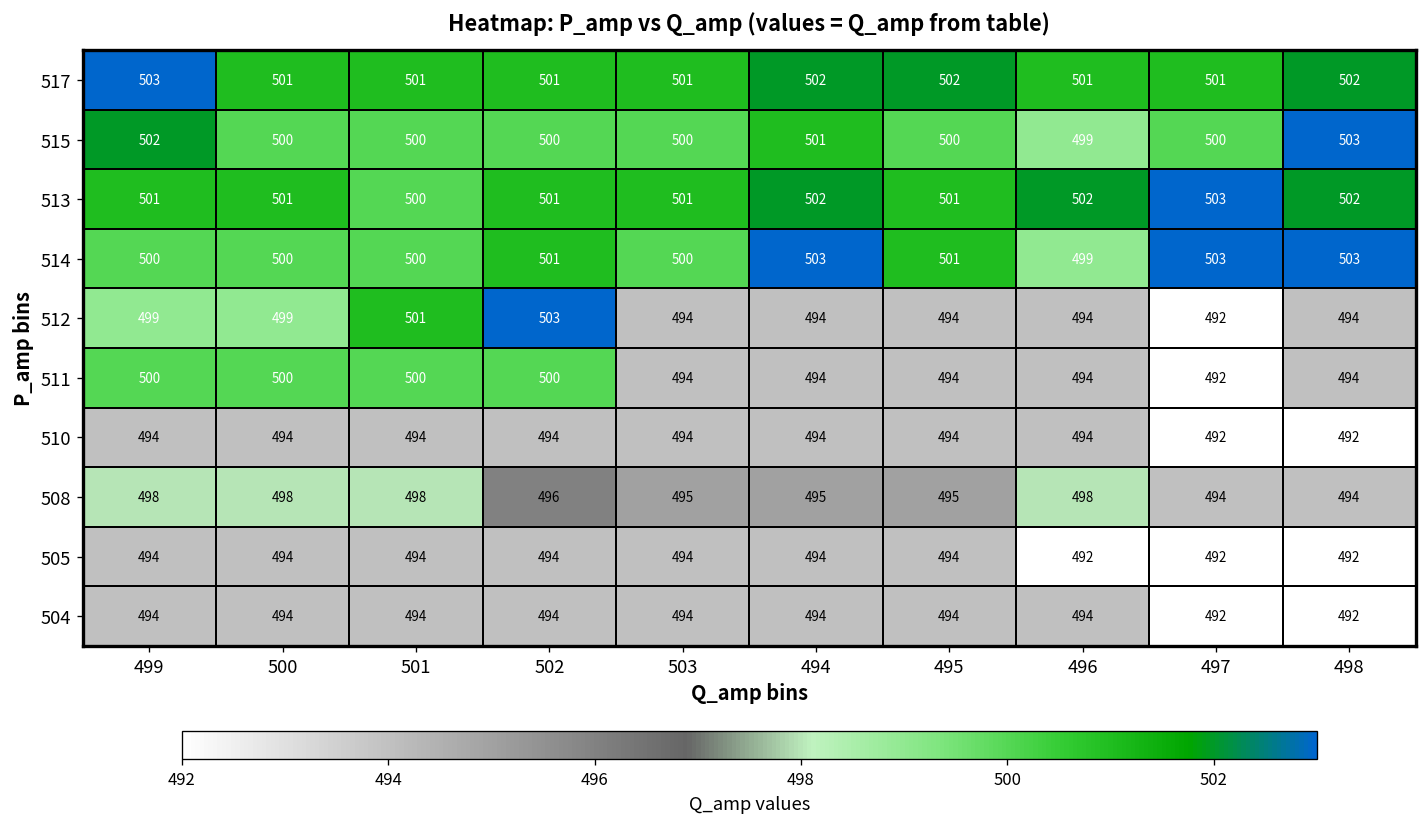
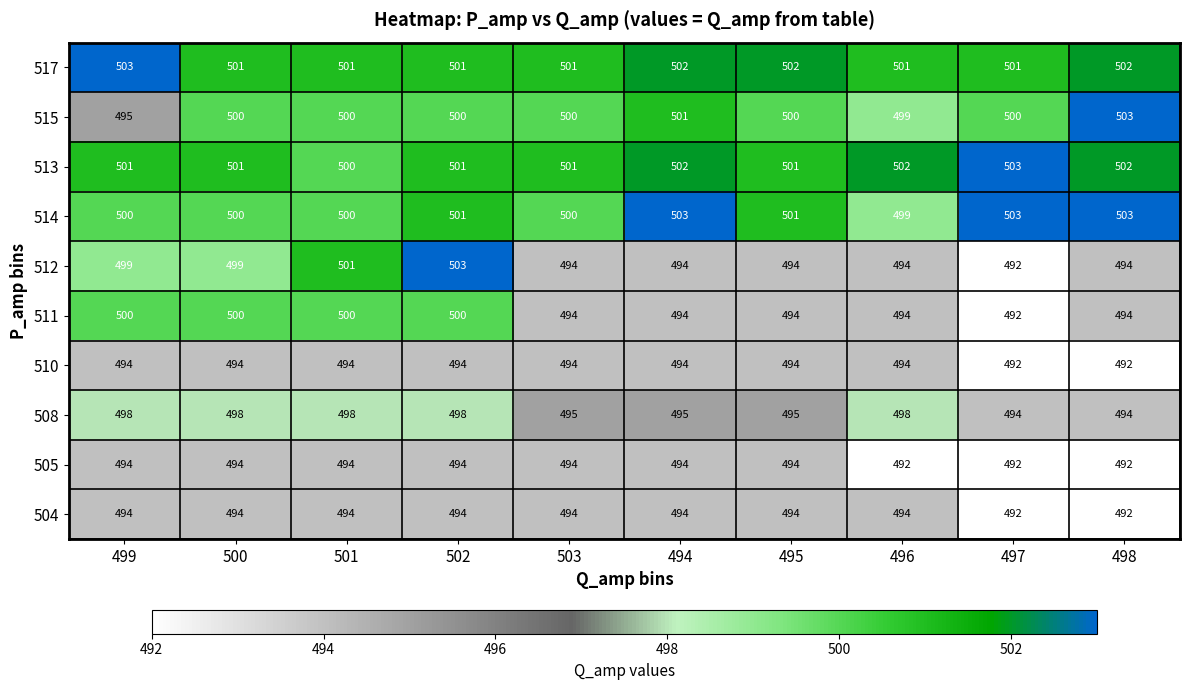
515, 499: 502 -> 495
508, 502: 496 -> 498
